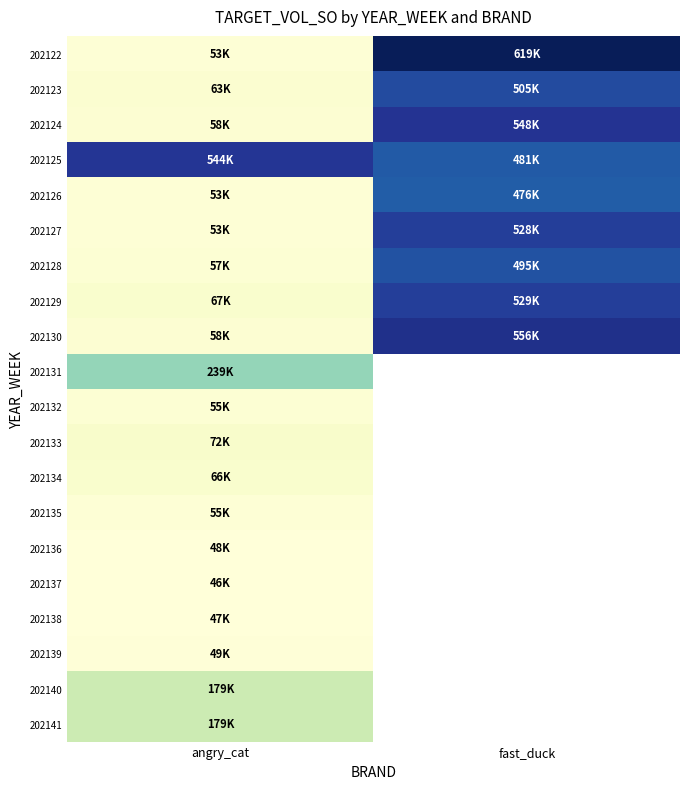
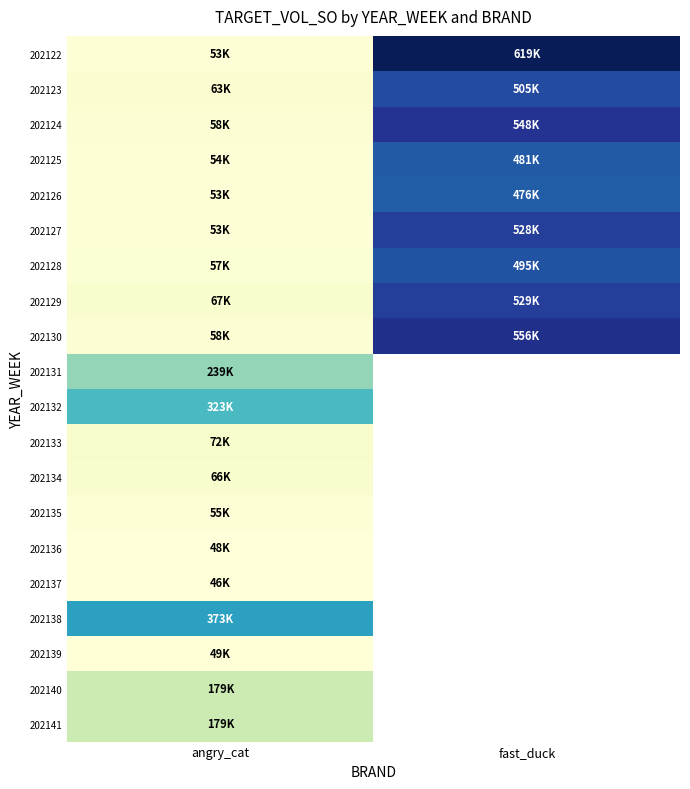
202125, angry_cat: 544K -> 54K
202132, angry_cat: 55K -> 323K
202138, angry_cat: 47K -> 373K
